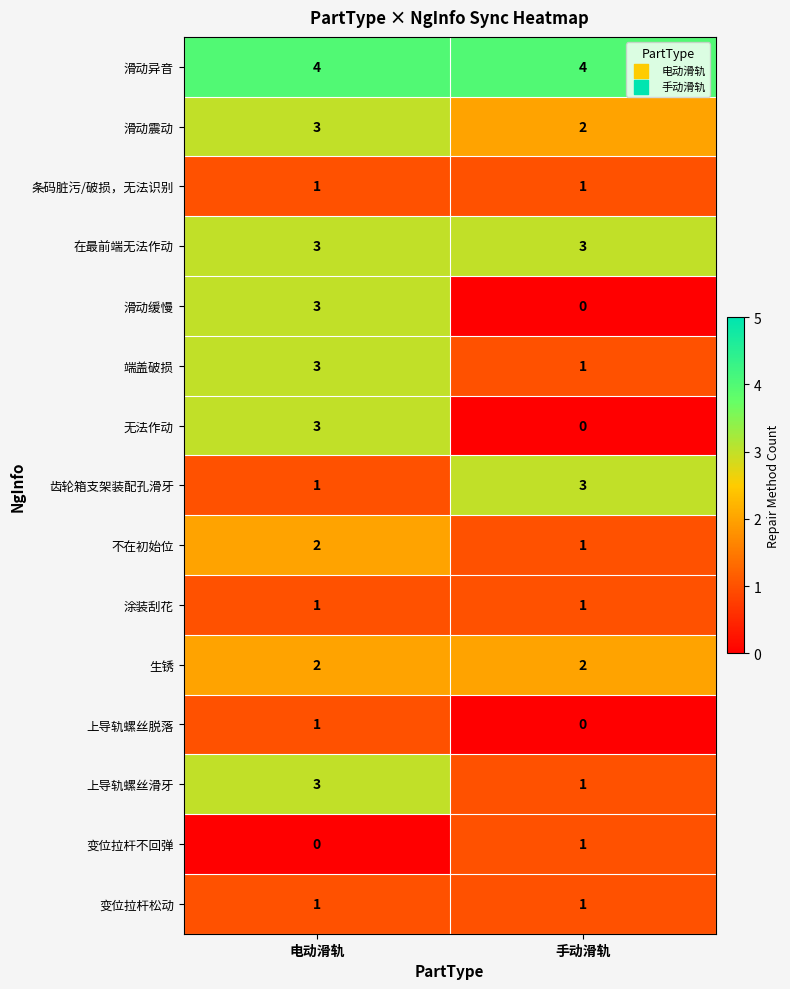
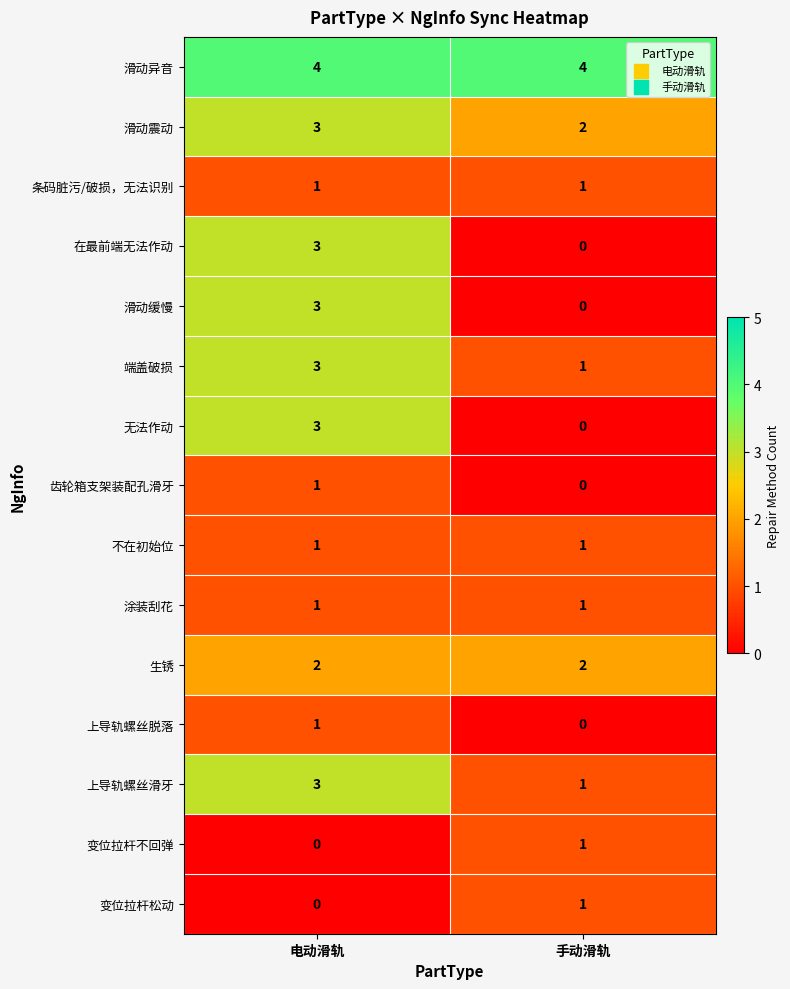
在最前端无法作动, 手动滑轨: 3 -> 0
齿轮箱支架装配孔滑牙, 手动滑轨: 3 -> 0
不在初始位, 电动滑轨: 2 -> 1
变位拉杆松动, 电动滑轨: 1 -> 0
